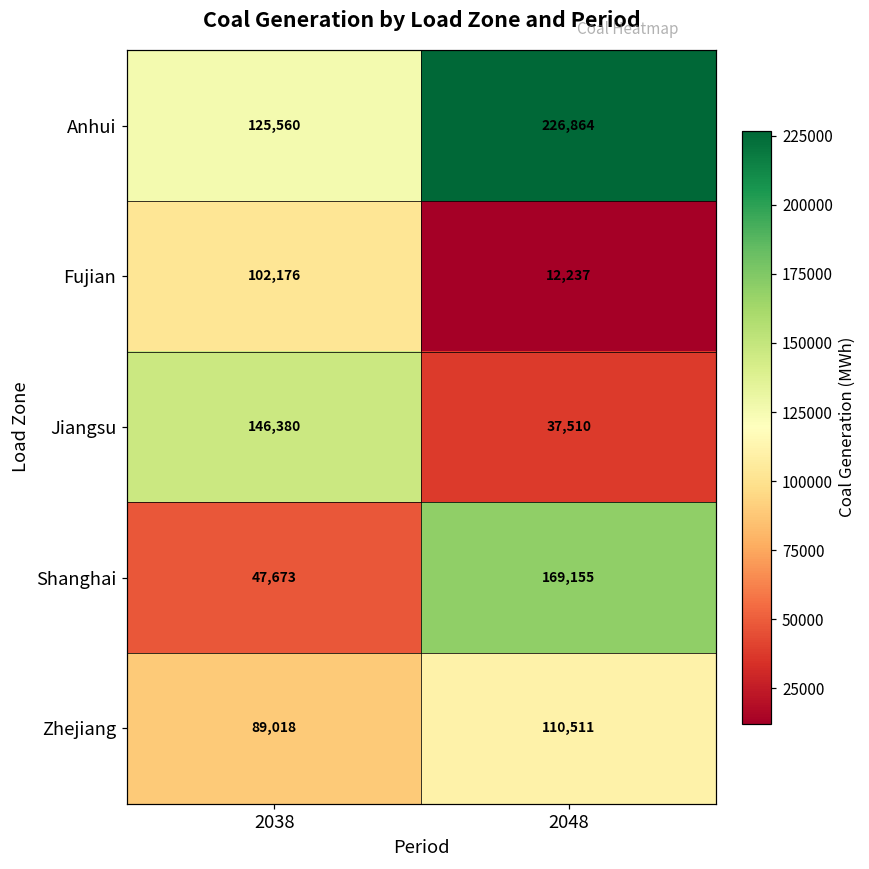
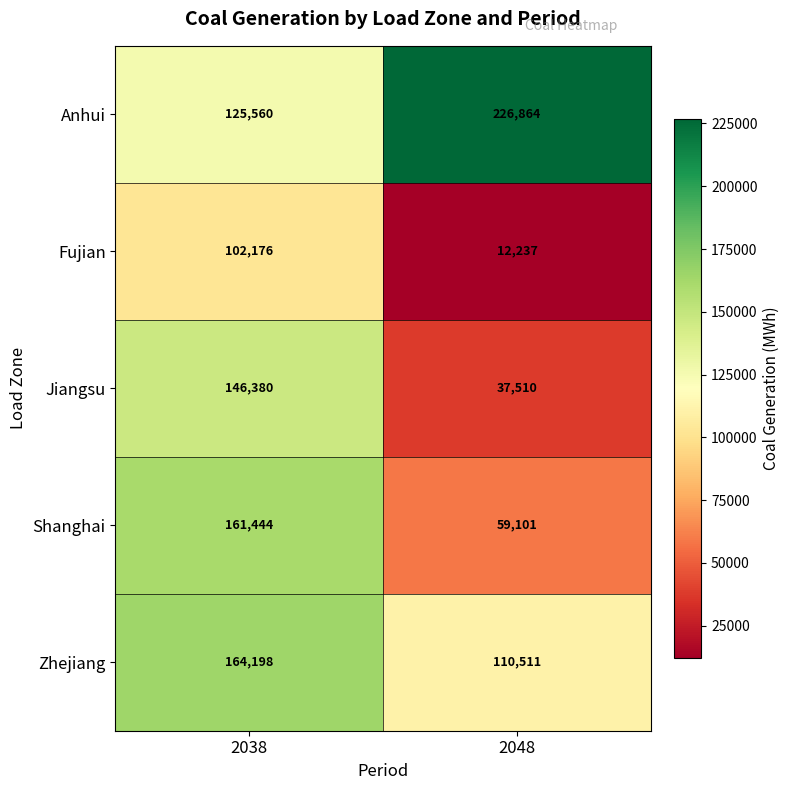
Shanghai, 2038: 47,673 -> 161,444
Shanghai, 2048: 169,155 -> 59,101
Zhejiang, 2038: 89,018 -> 164,198
